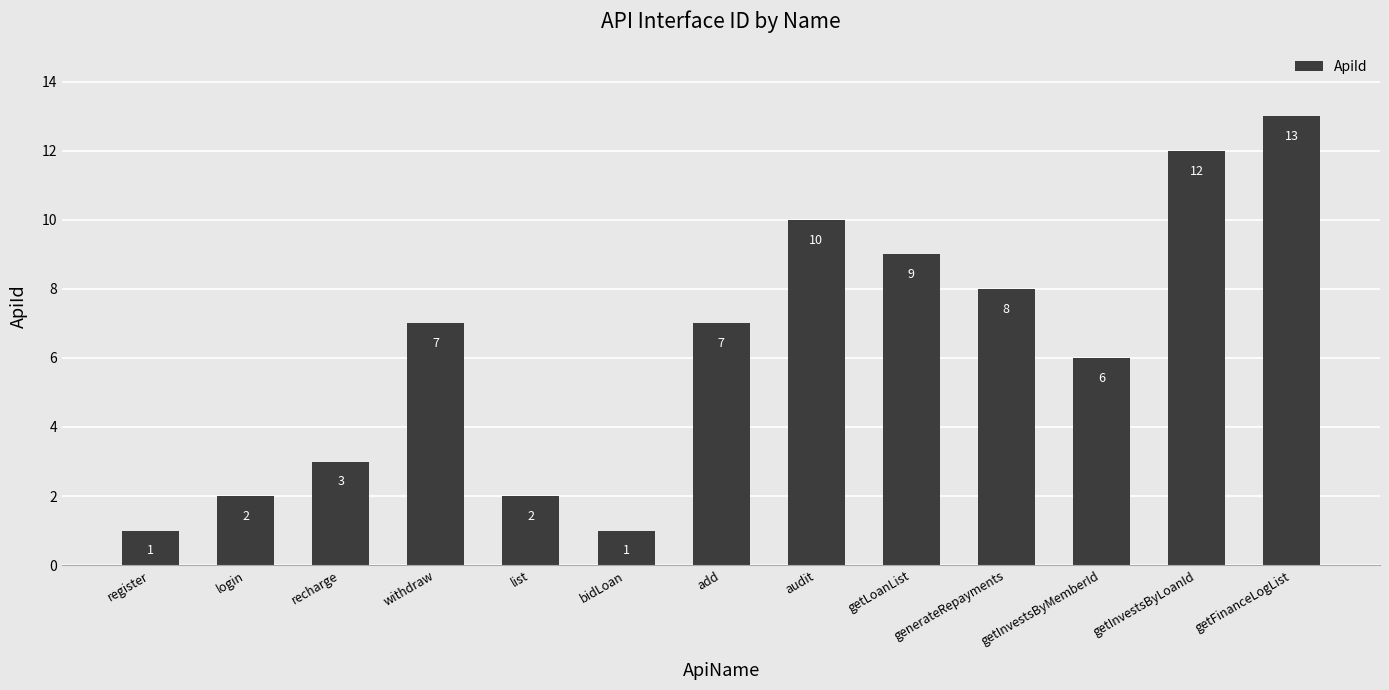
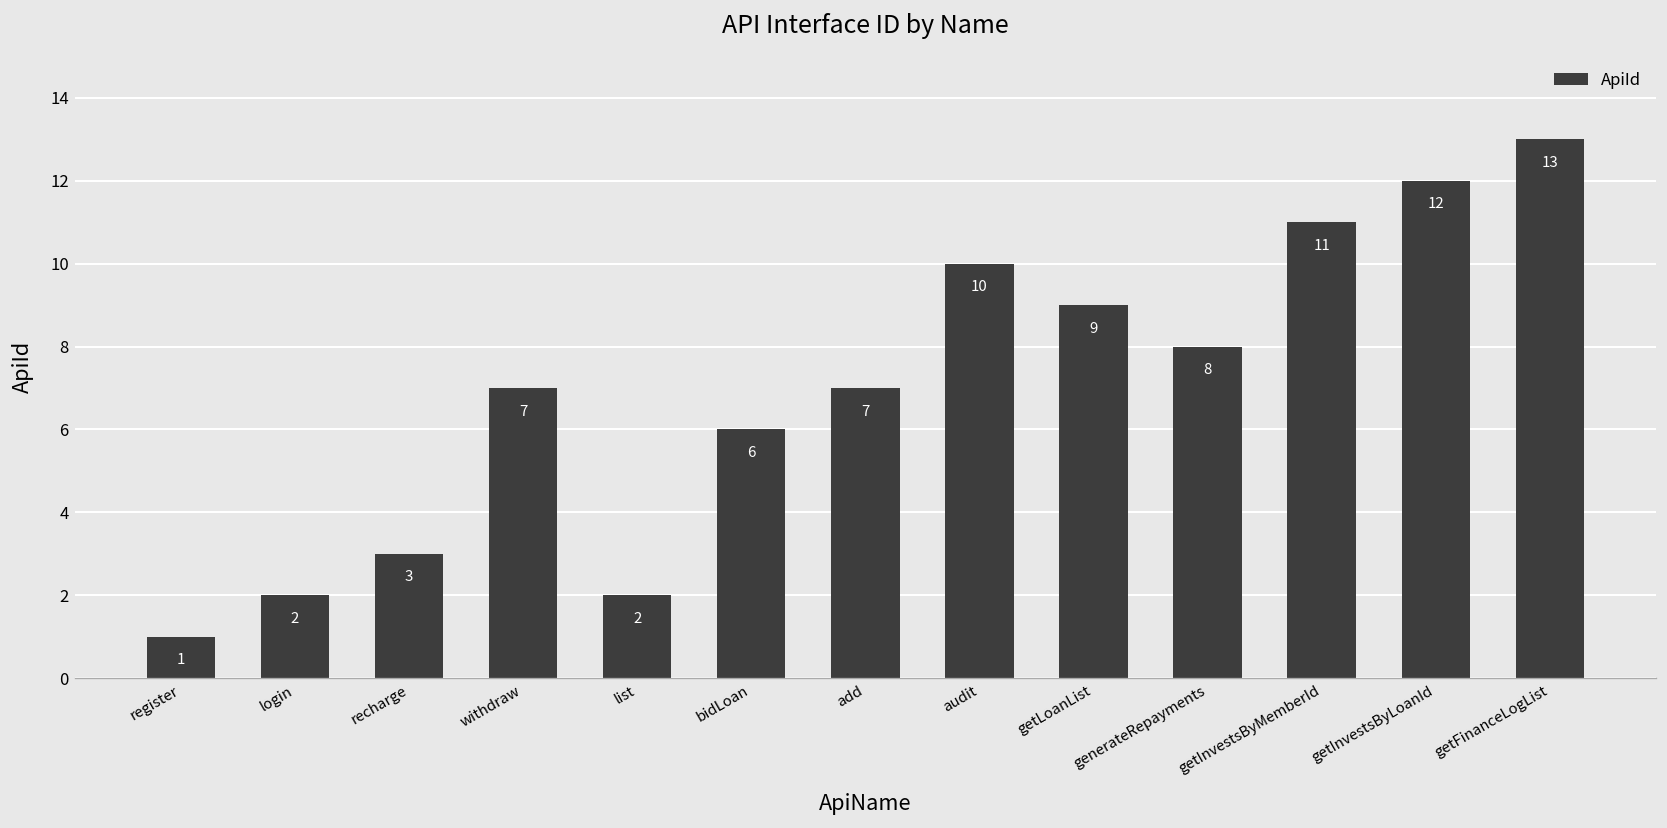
bidLoan: 1 -> 6
getInvestsByMemberId: 6 -> 11
